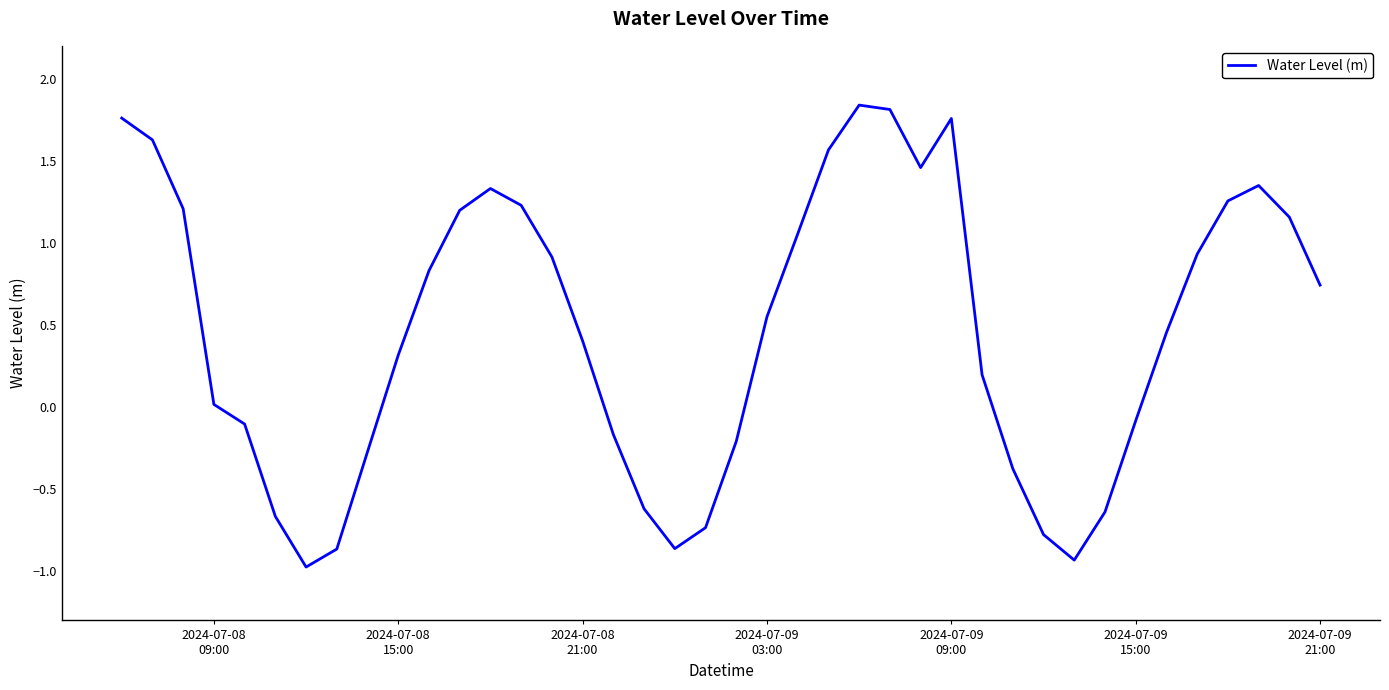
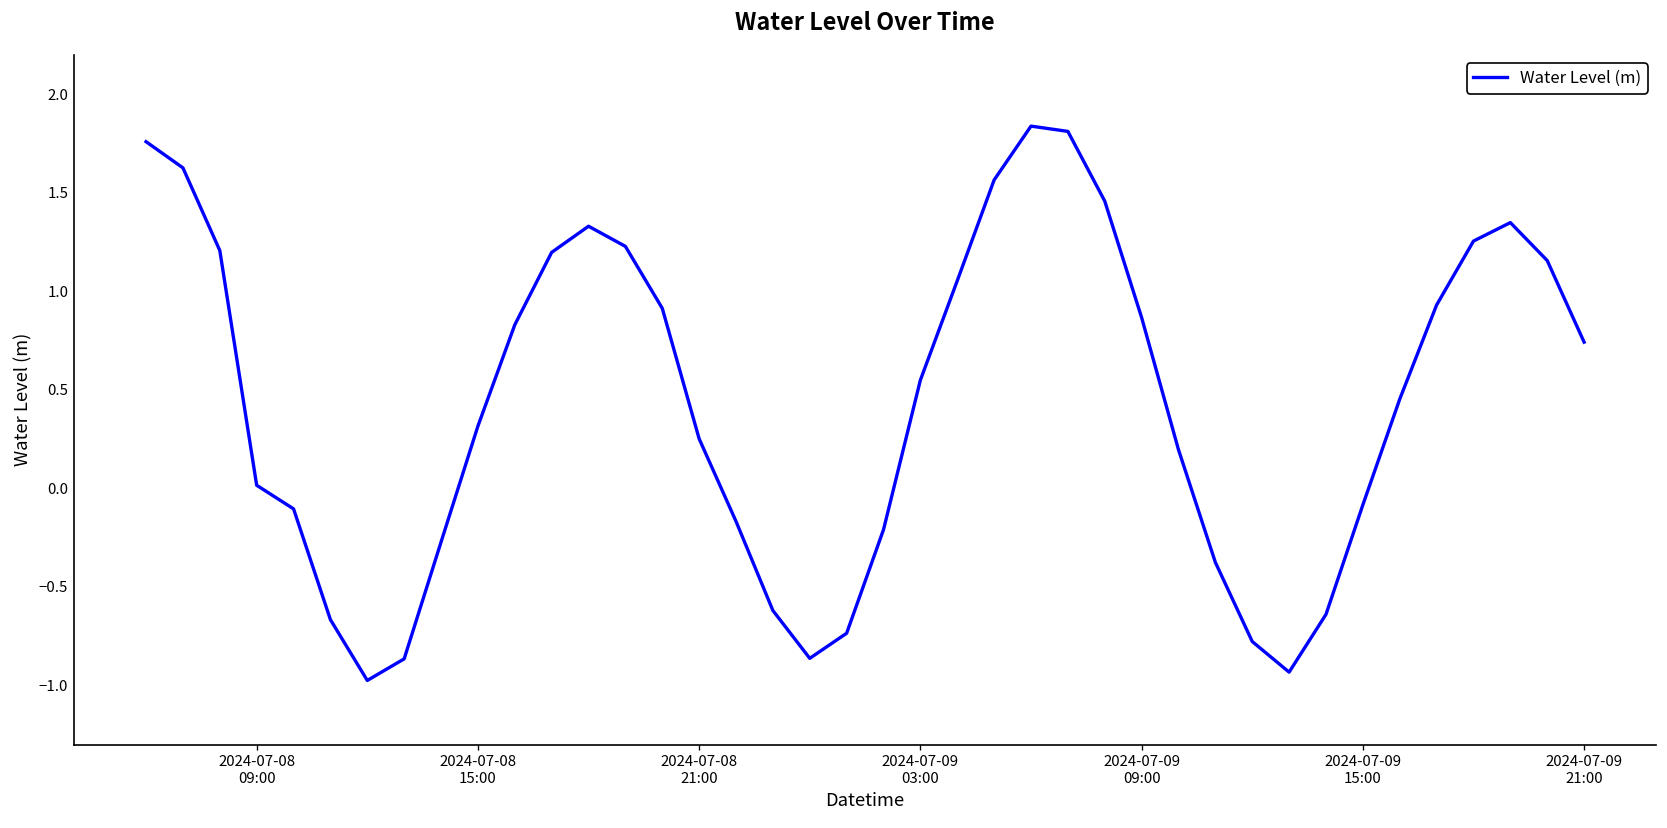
2024-07-08 21:00: 0.40 -> 0.25
2024-07-09 09:00: 1.76 -> 0.87
